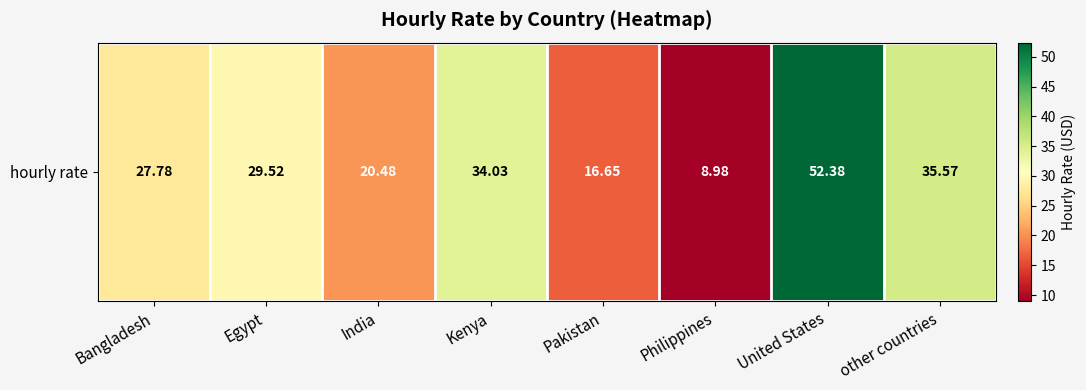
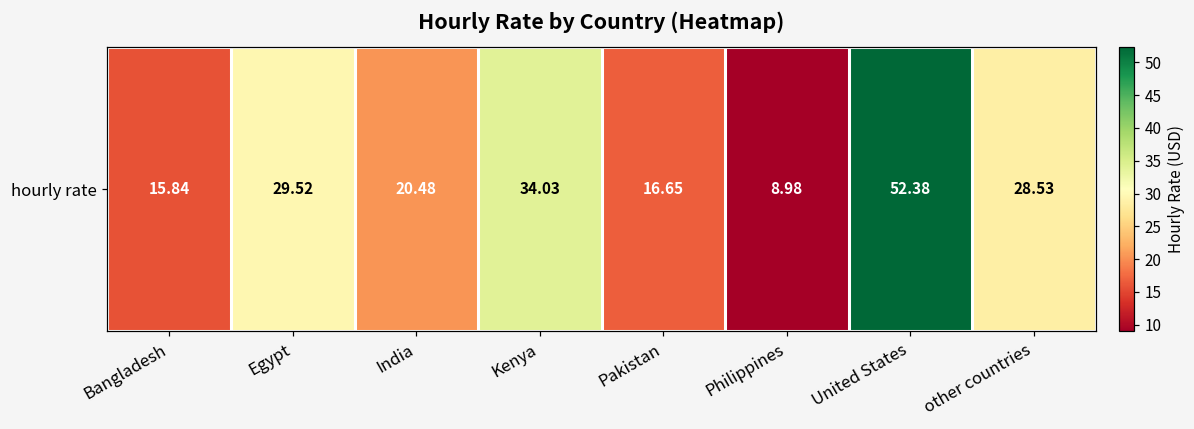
hourly rate, Bangladesh: 27.78 -> 15.84
hourly rate, other countries: 35.57 -> 28.53
